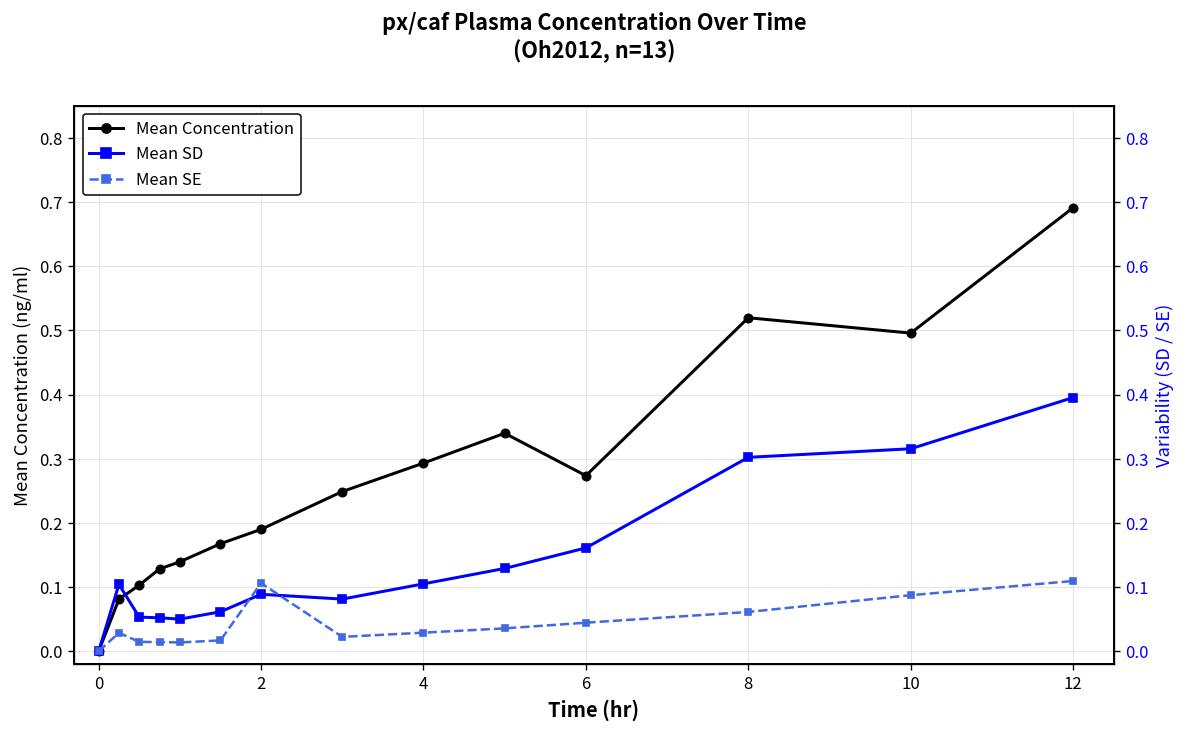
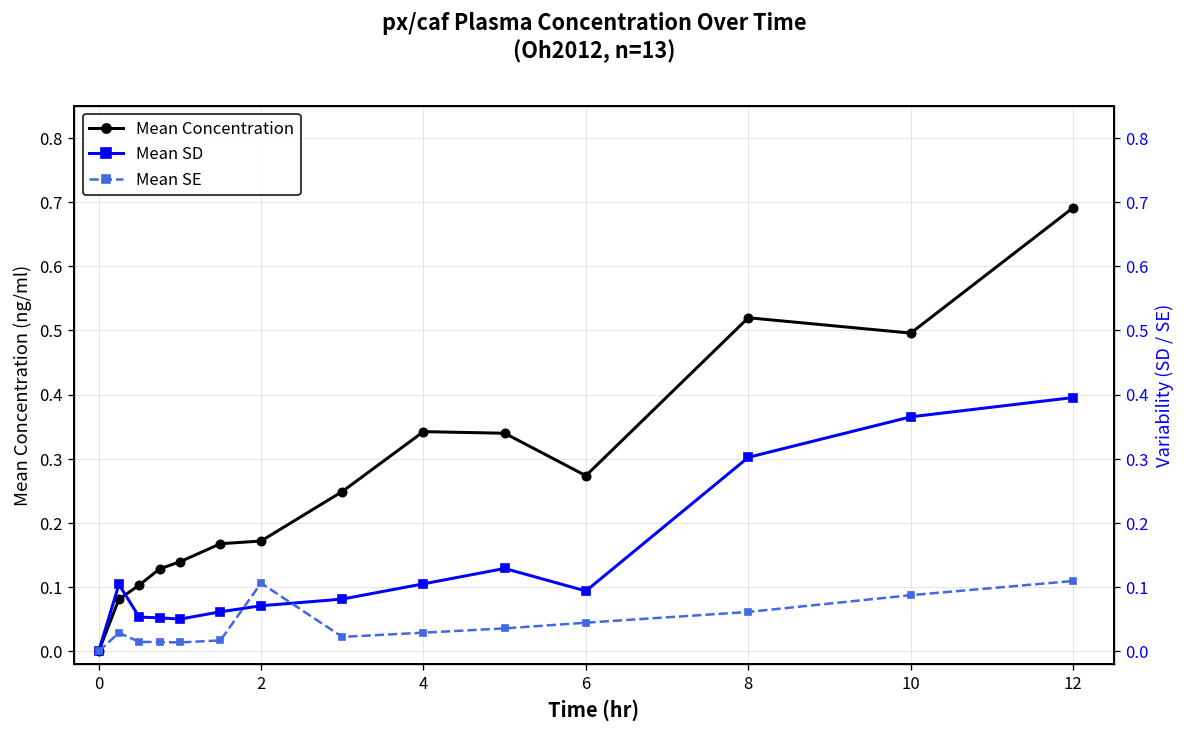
Mean Concentration, 2: 0.19 -> 0.17
Mean Concentration, 4: 0.29 -> 0.34
Mean SD, 2: 0.09 -> 0.07
Mean SD, 6: 0.16 -> 0.09
Mean SD, 10: 0.32 -> 0.37
